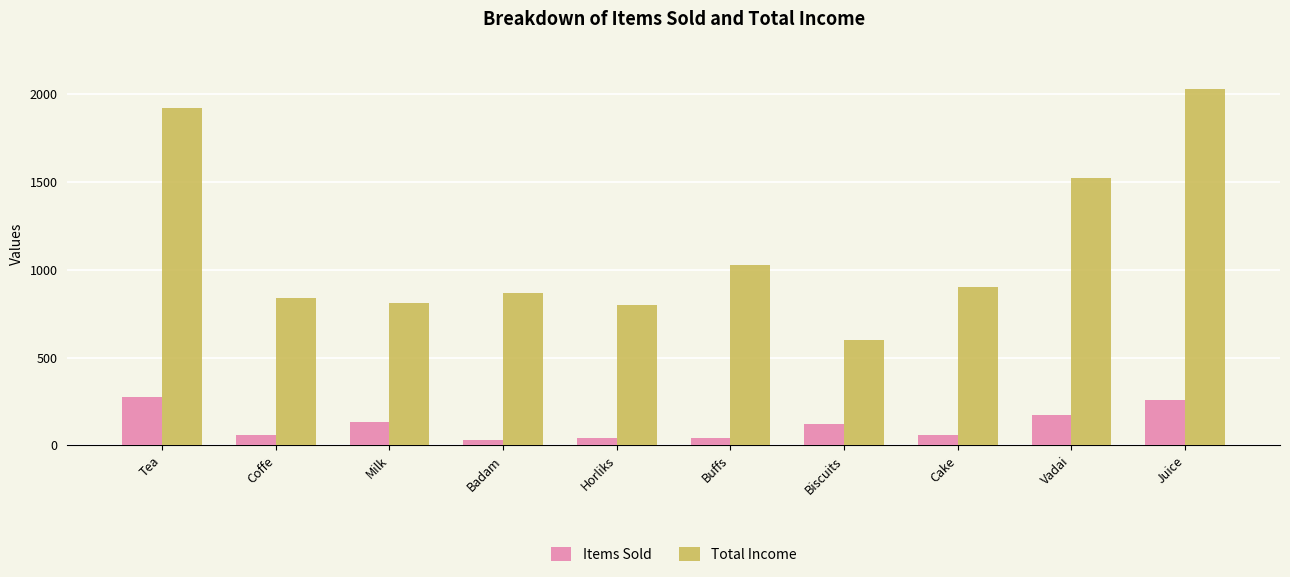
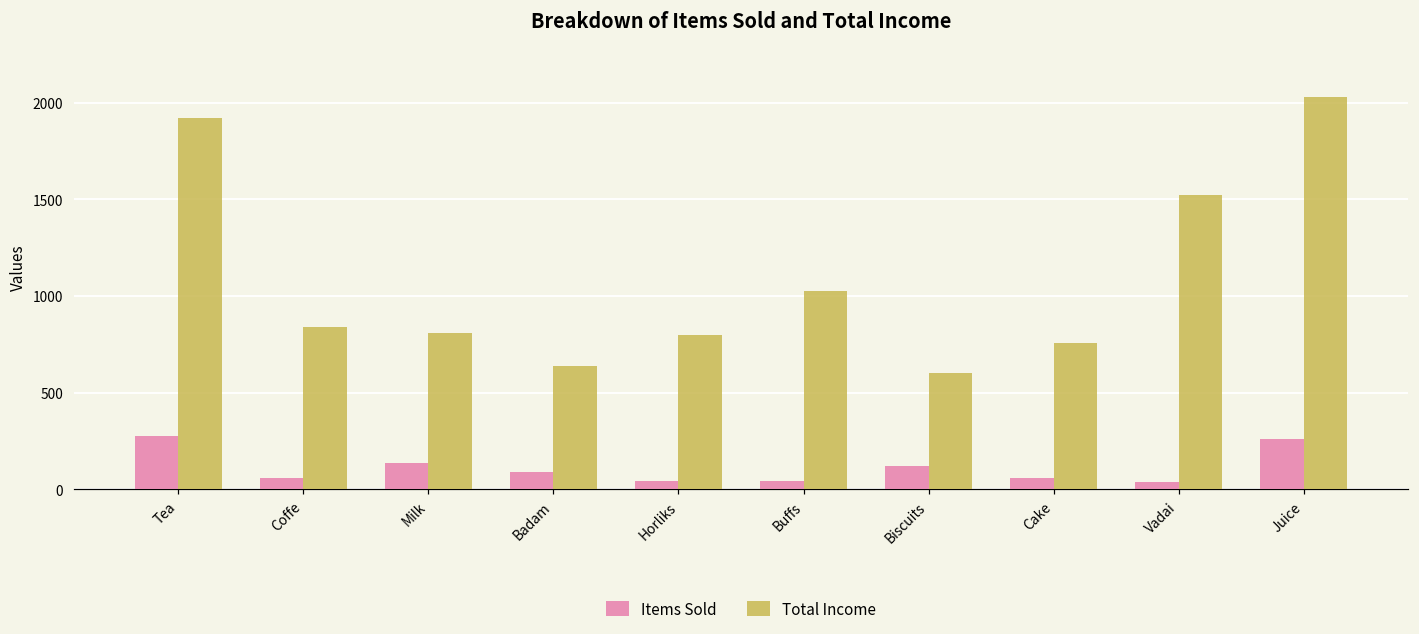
Items Sold, Badam: 30 -> 90
Total Income, Badam: 870 -> 640
Total Income, Cake: 900 -> 760
Items Sold, Vadai: 170 -> 40
